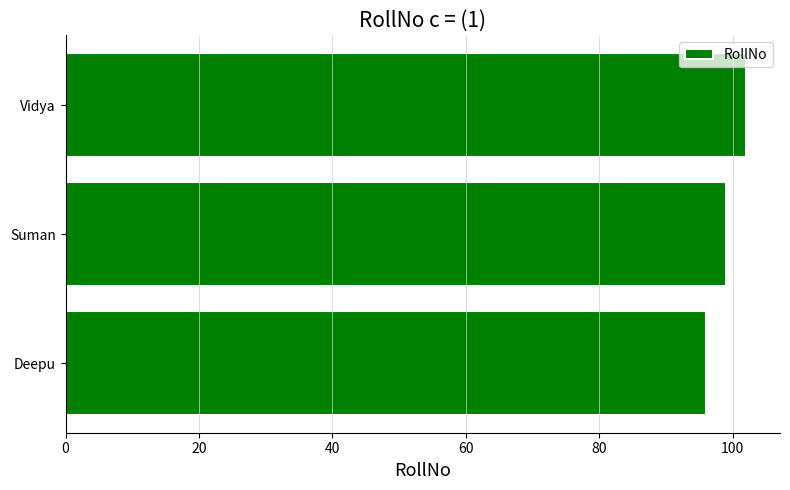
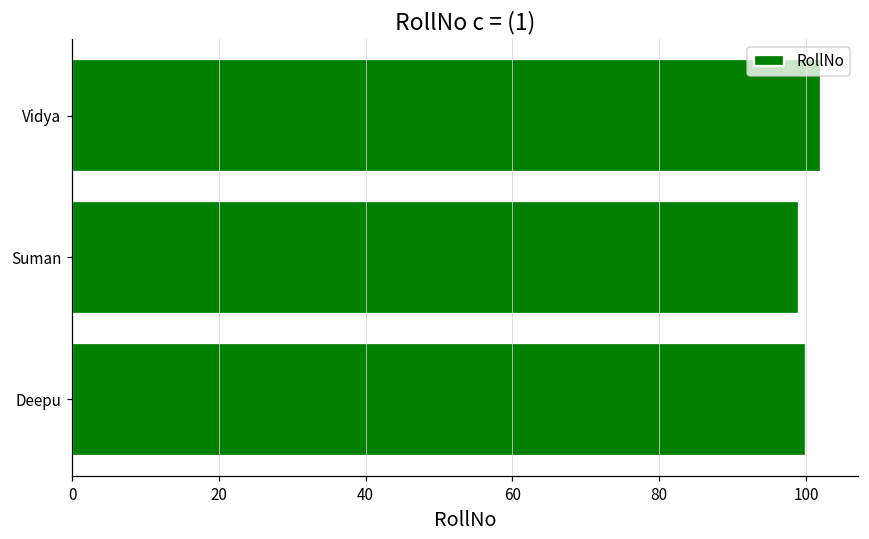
Deepu: 96 -> 100
